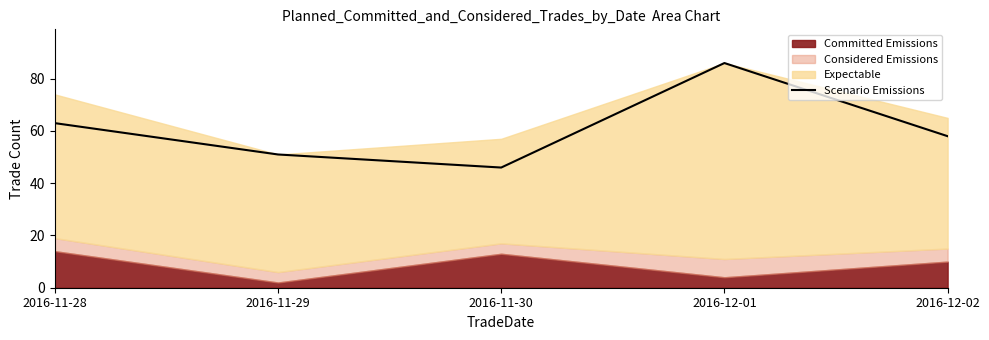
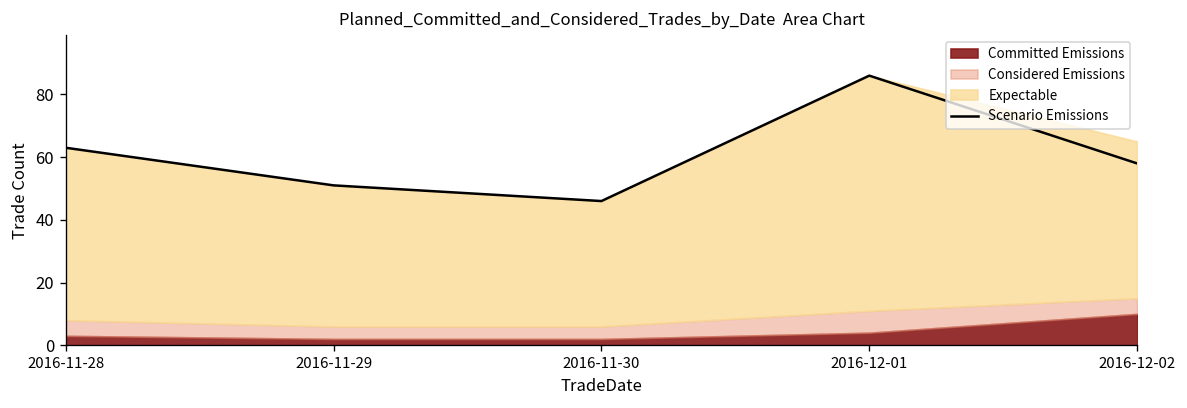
Committed Emissions, 2016-11-28: 14 -> 3
Committed Emissions, 2016-11-30: 13 -> 2
